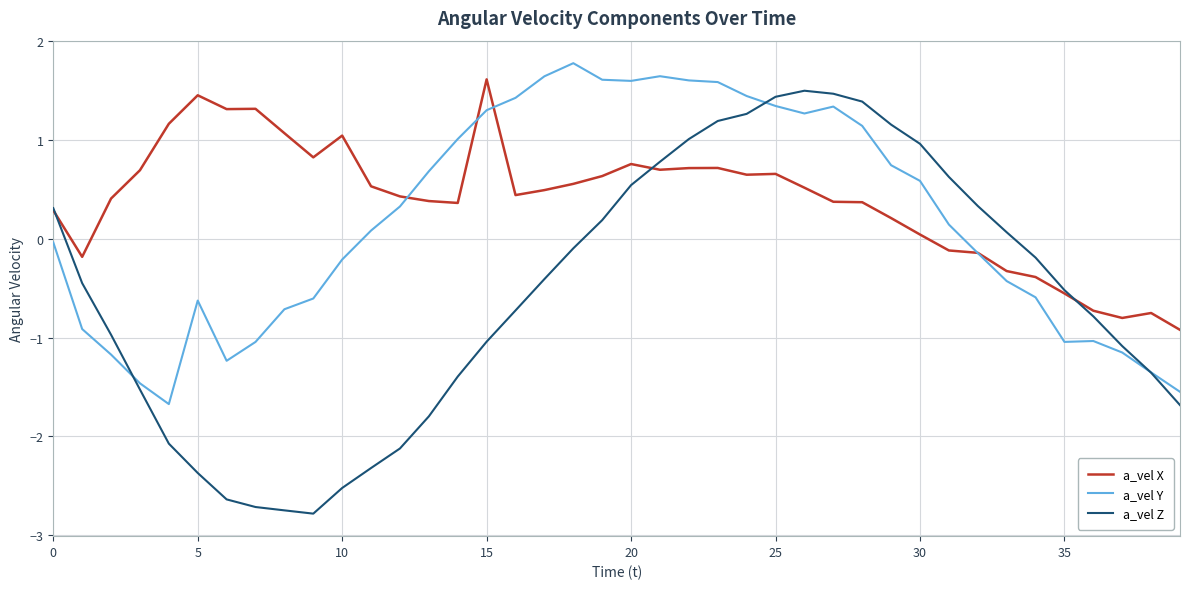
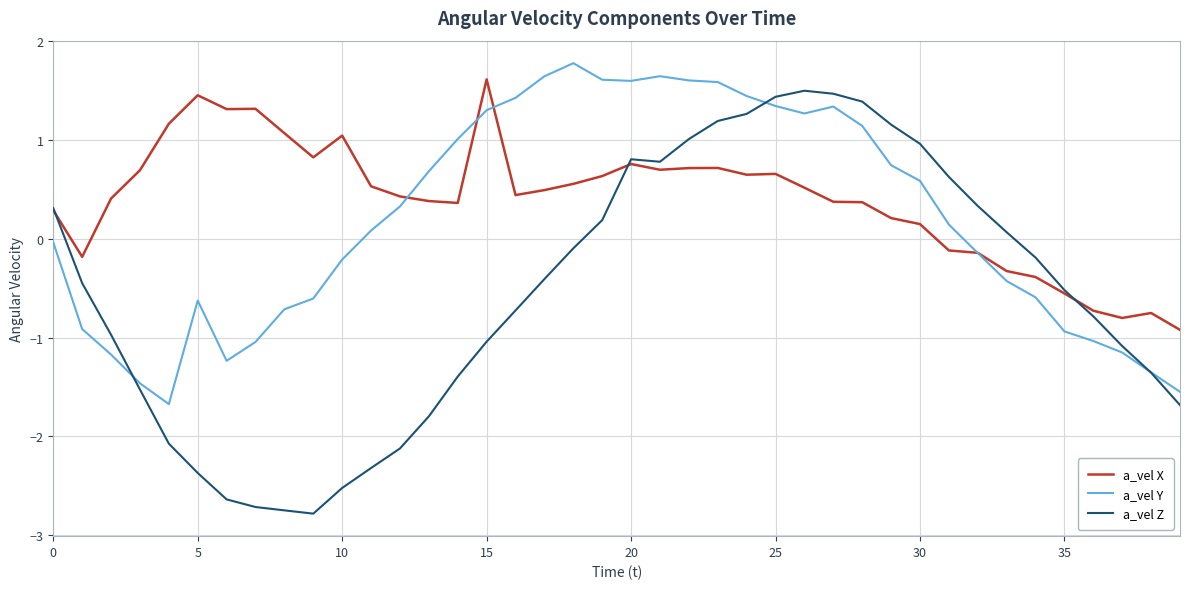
a_vel Z, 20: 0.5 -> 0.8
a_vel X, 30: 0.0 -> 0.1
a_vel Y, 35: -1.0 -> -0.9
